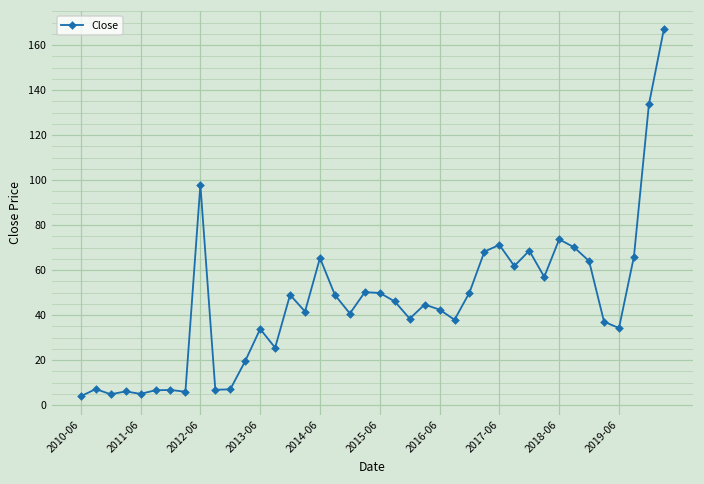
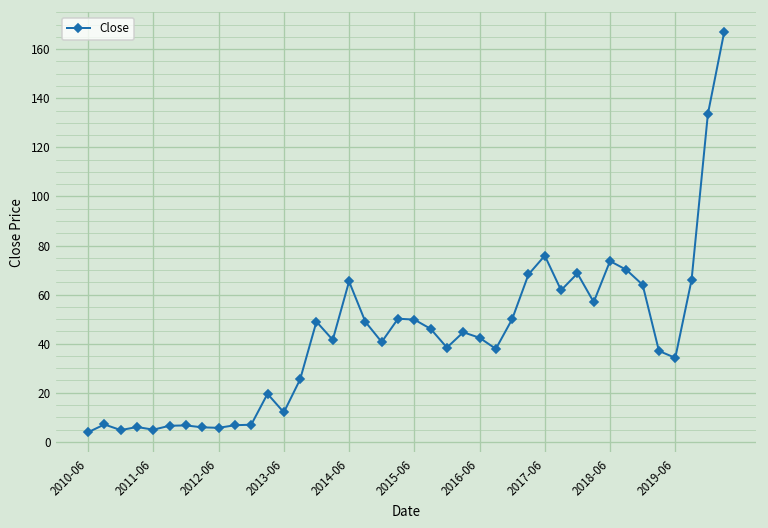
2012-06: 98 -> 6
2013-06: 34 -> 12
2017-06: 71 -> 76
